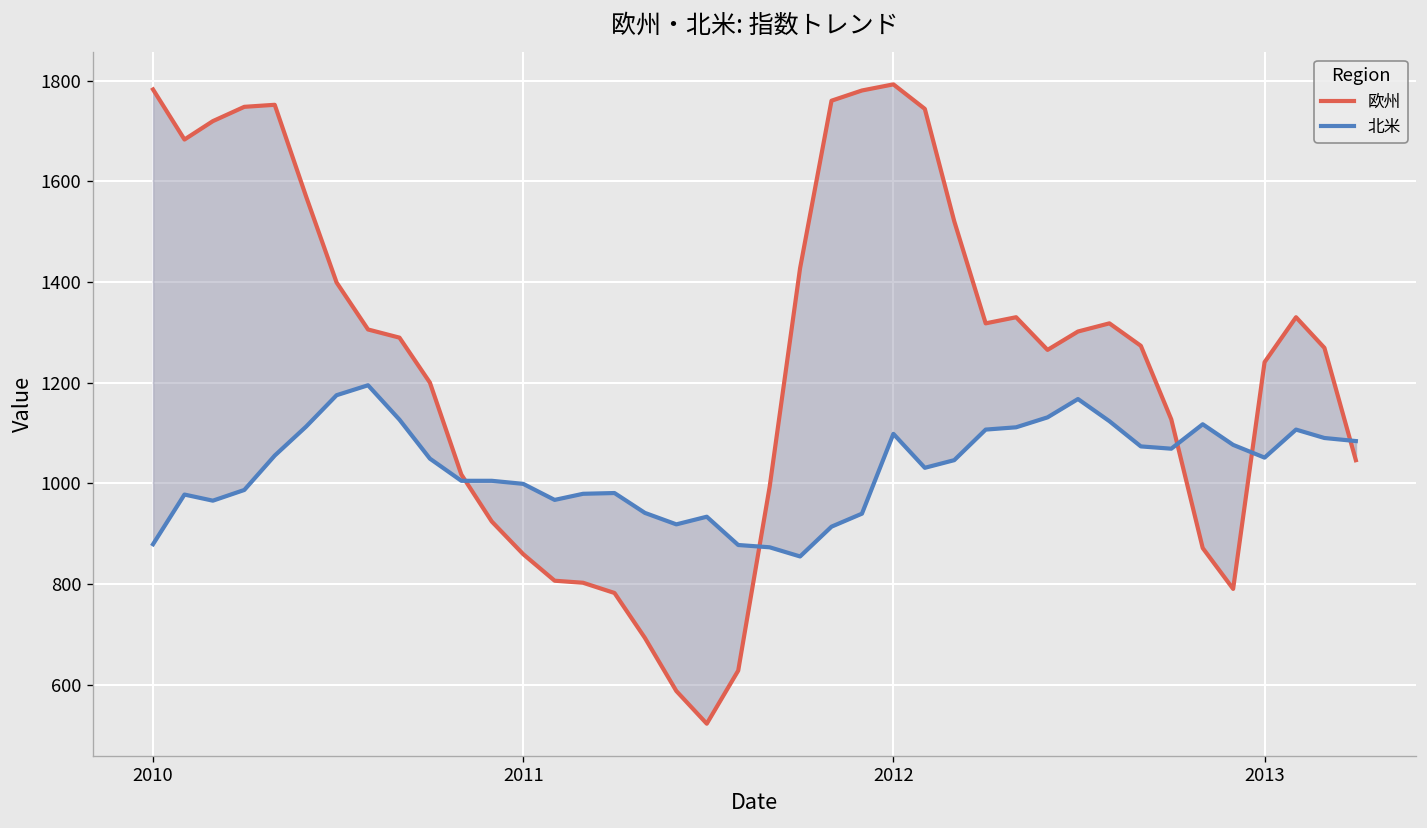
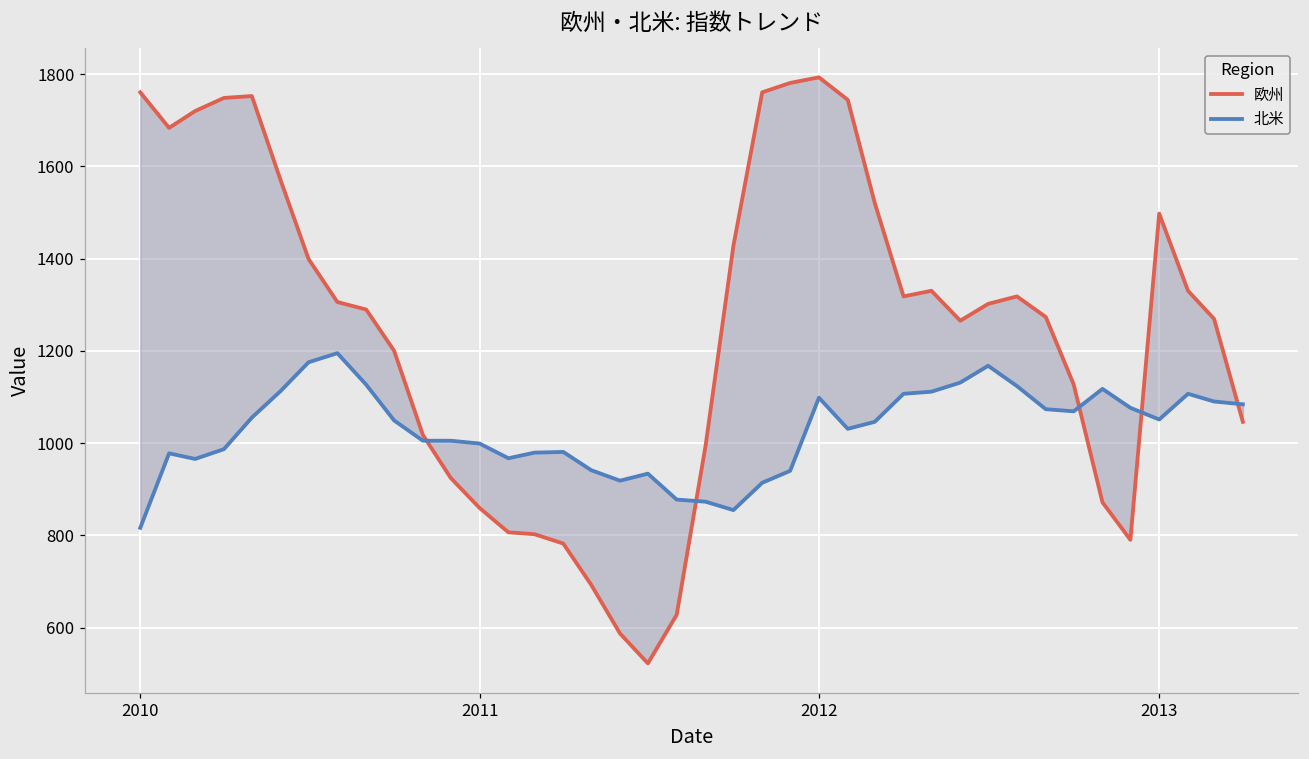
欧州, 2010: 1780 -> 1760
北米, 2010: 880 -> 820
欧州, 2013: 1240 -> 1500
